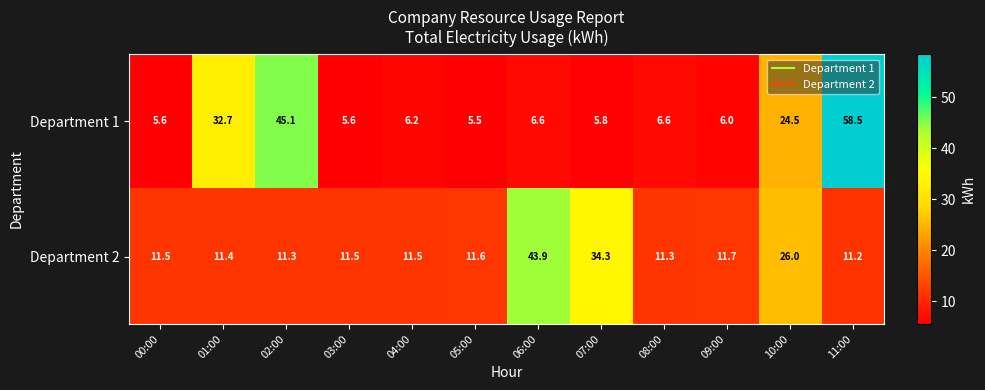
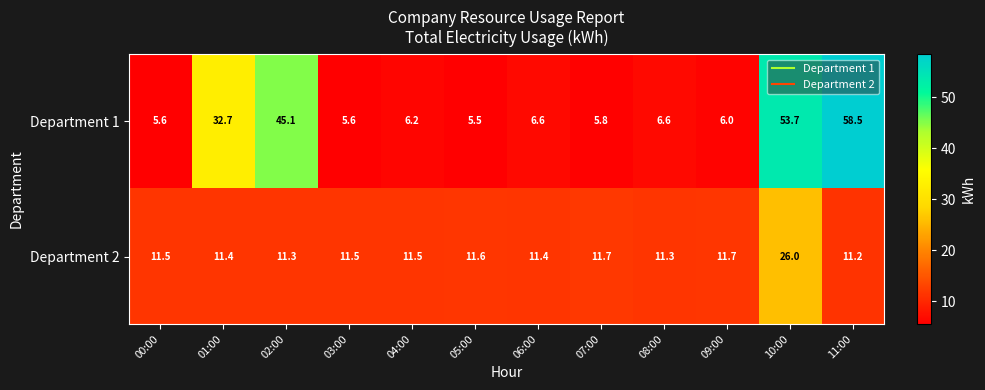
Department 1, 10:00: 24.5 -> 53.7
Department 2, 06:00: 43.9 -> 11.4
Department 2, 07:00: 34.3 -> 11.7
